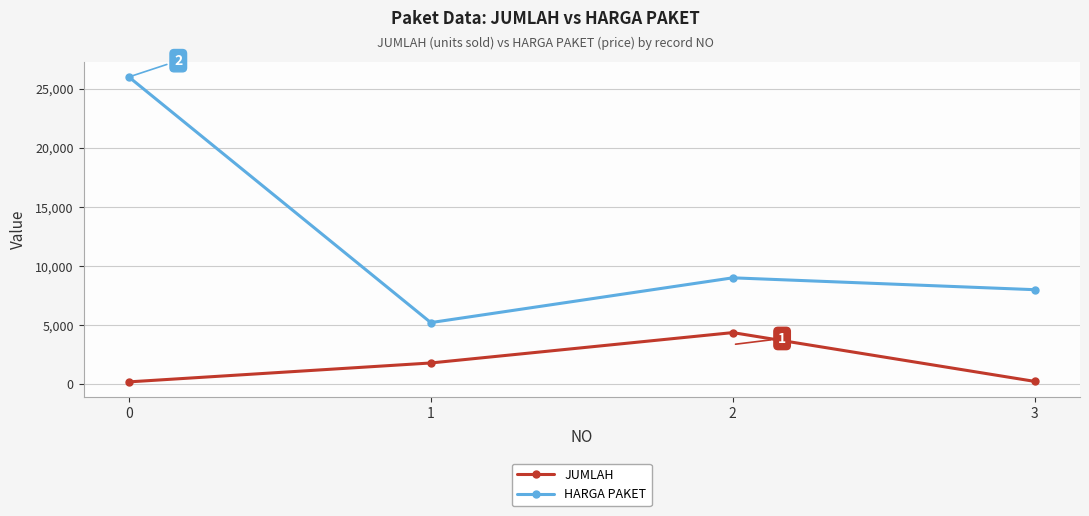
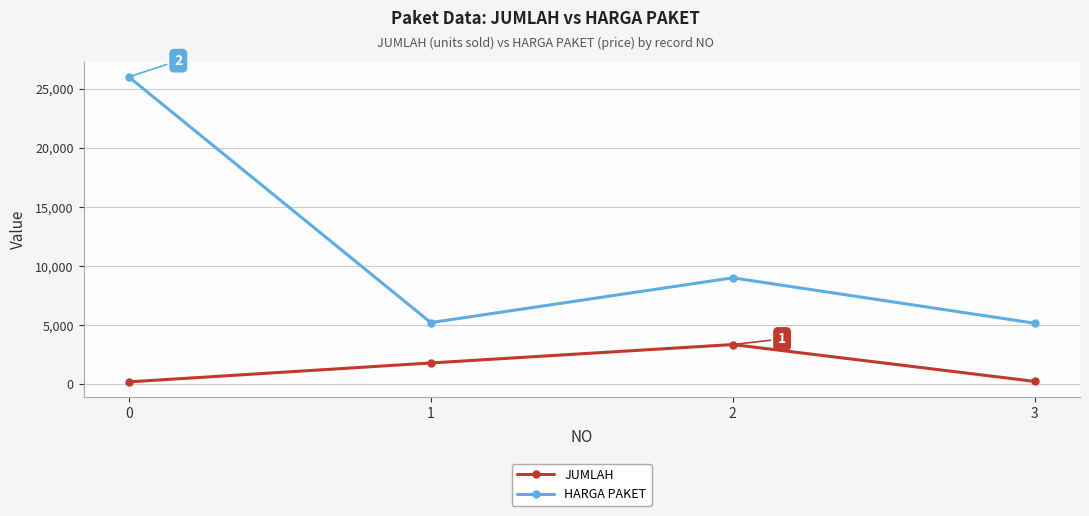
JUMLAH, 2: 4,400 -> 3,400
HARGA PAKET, 3: 8,000 -> 5,200
